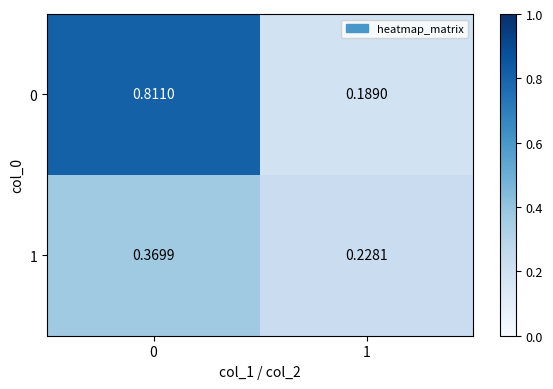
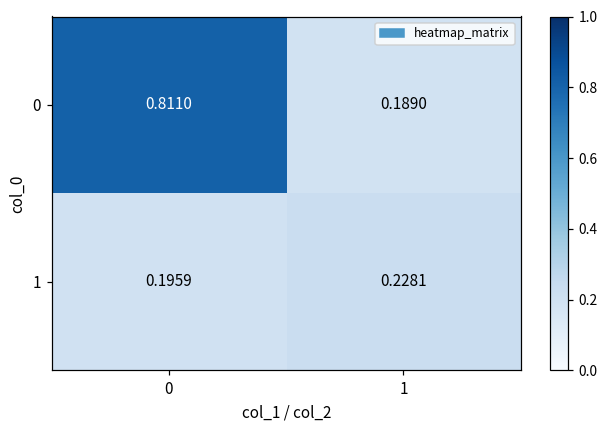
1, 0: 0.3699 -> 0.1959
